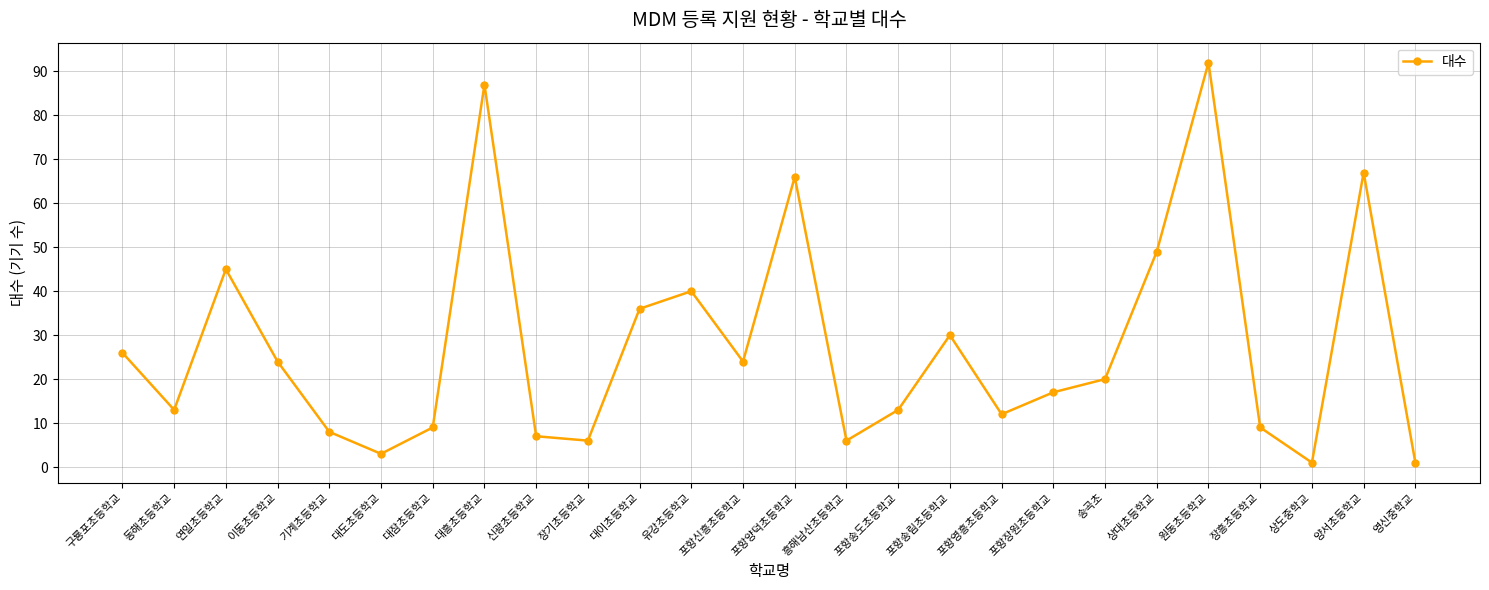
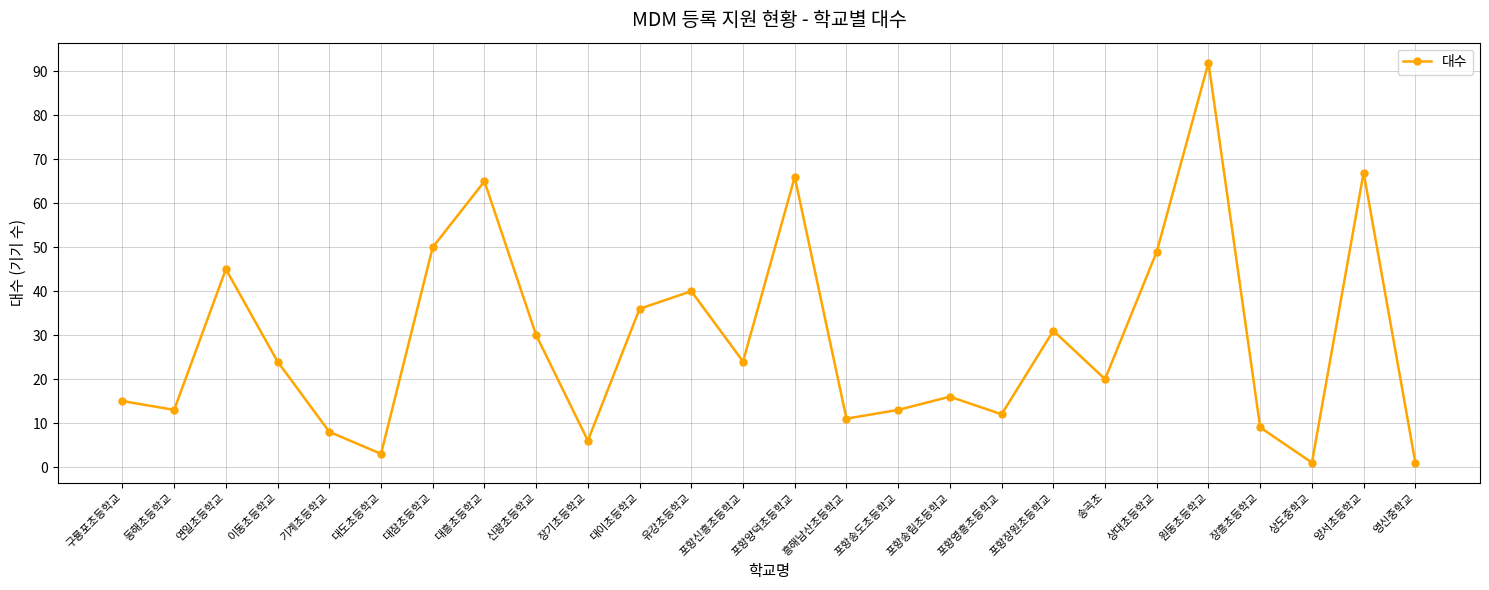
구룡포초등학교: 26 -> 15
대잠초등학교: 9 -> 50
대흥초등학교: 87 -> 65
신광초등학교: 7 -> 30
흥해남산초등학교: 6 -> 11
포항송림초등학교: 30 -> 16
포항장원초등학교: 17 -> 31
